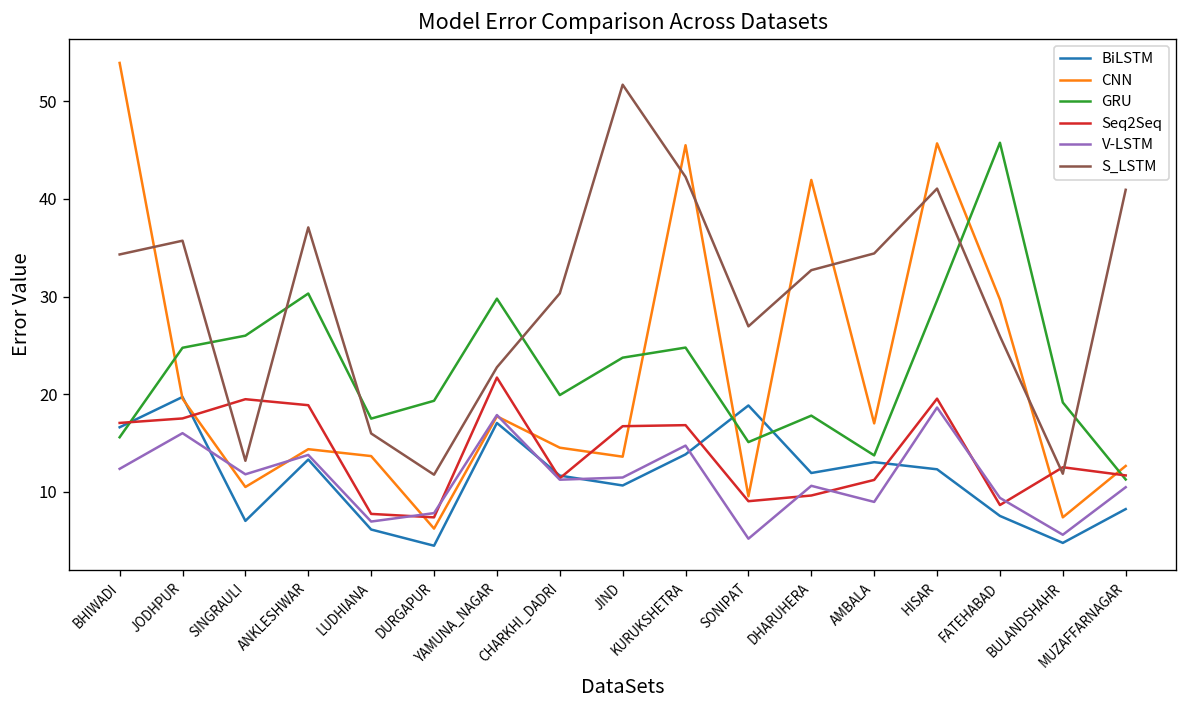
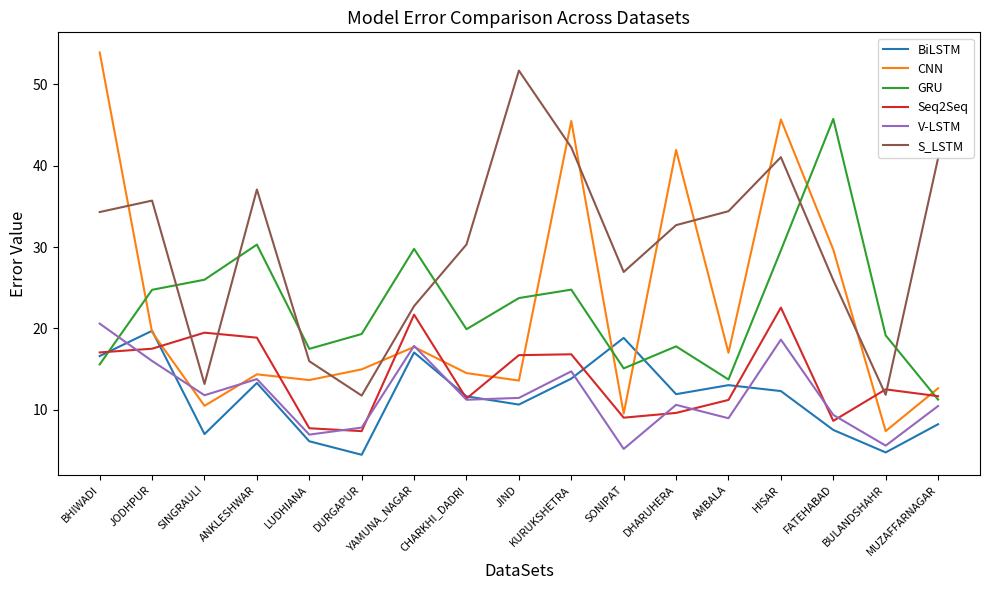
V-LSTM, BHIWADI: 12 -> 21
CNN, DURGAPUR: 6 -> 15
Seq2Seq, HISAR: 20 -> 23
